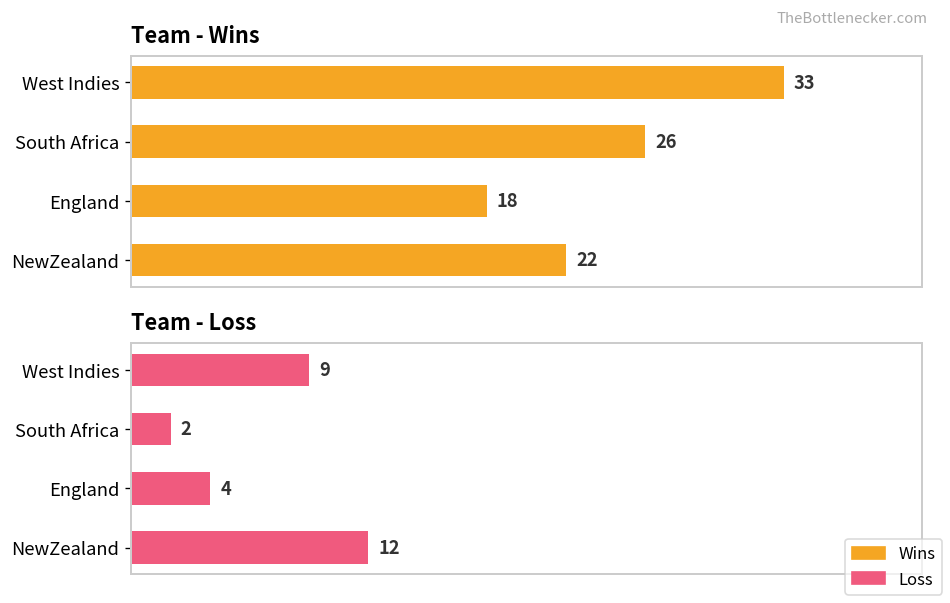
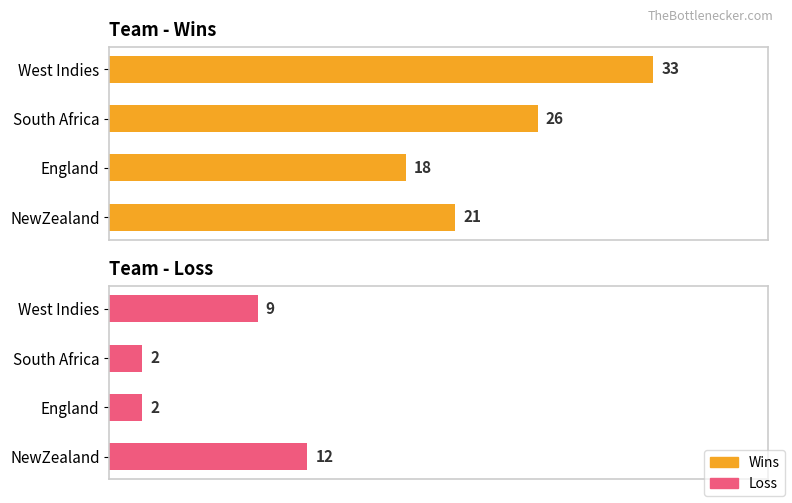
Team - Wins, NewZealand: 22 -> 21
Team - Loss, England: 4 -> 2
